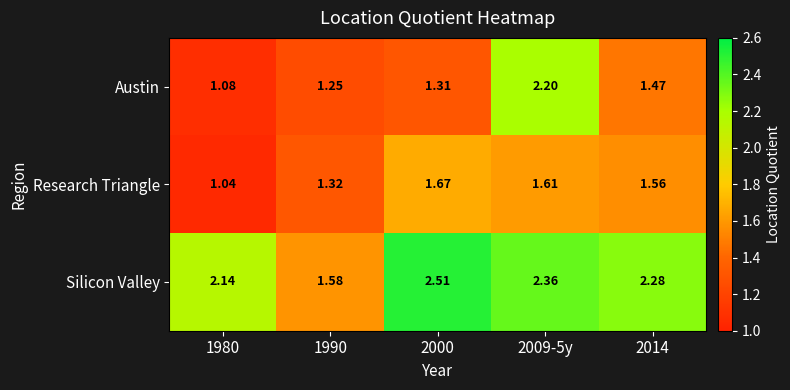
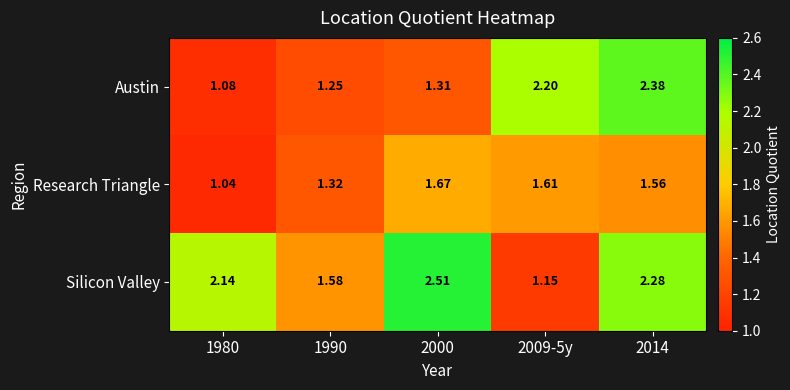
Austin, 2014: 1.47 -> 2.38
Silicon Valley, 2009-5y: 2.36 -> 1.15
